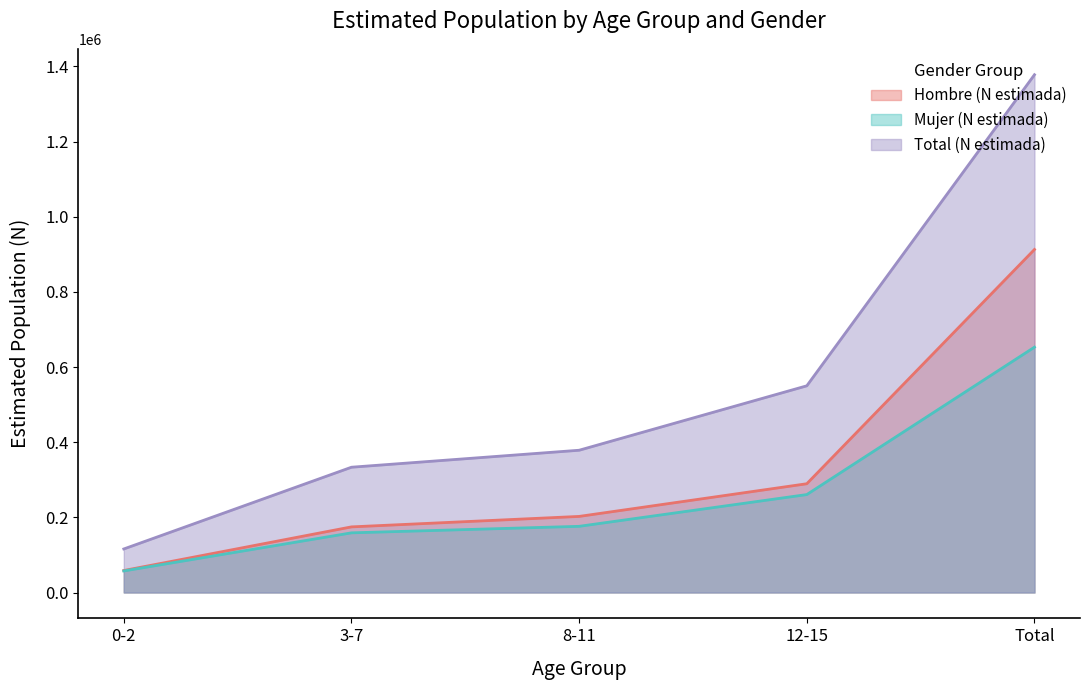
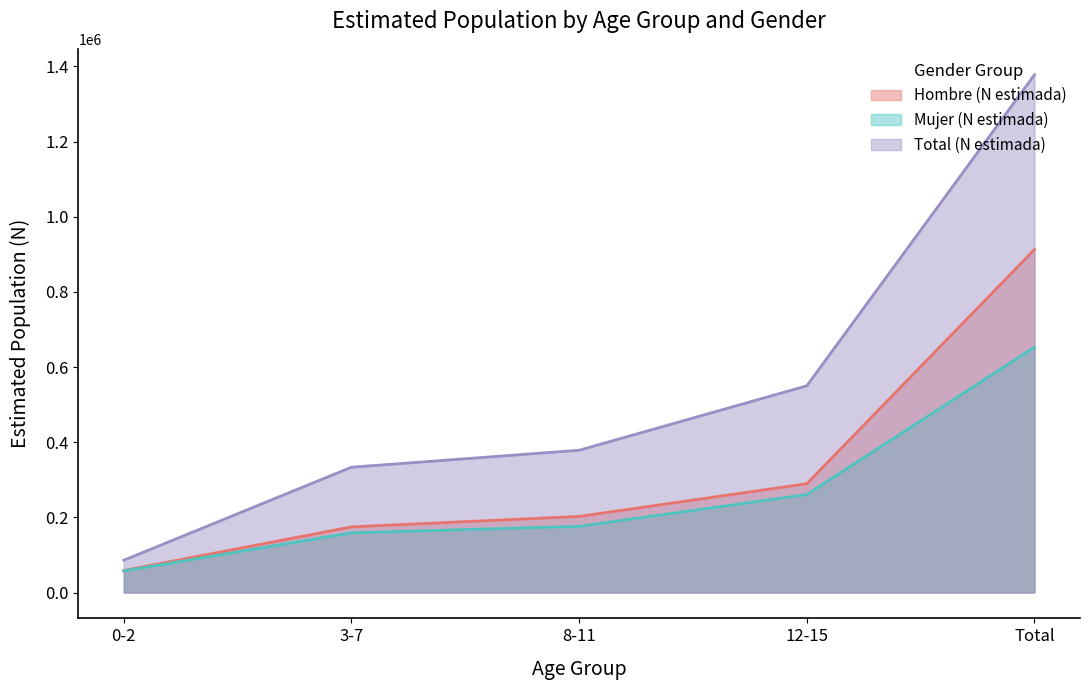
Total (N estimada), 0-2: 120000 -> 90000
